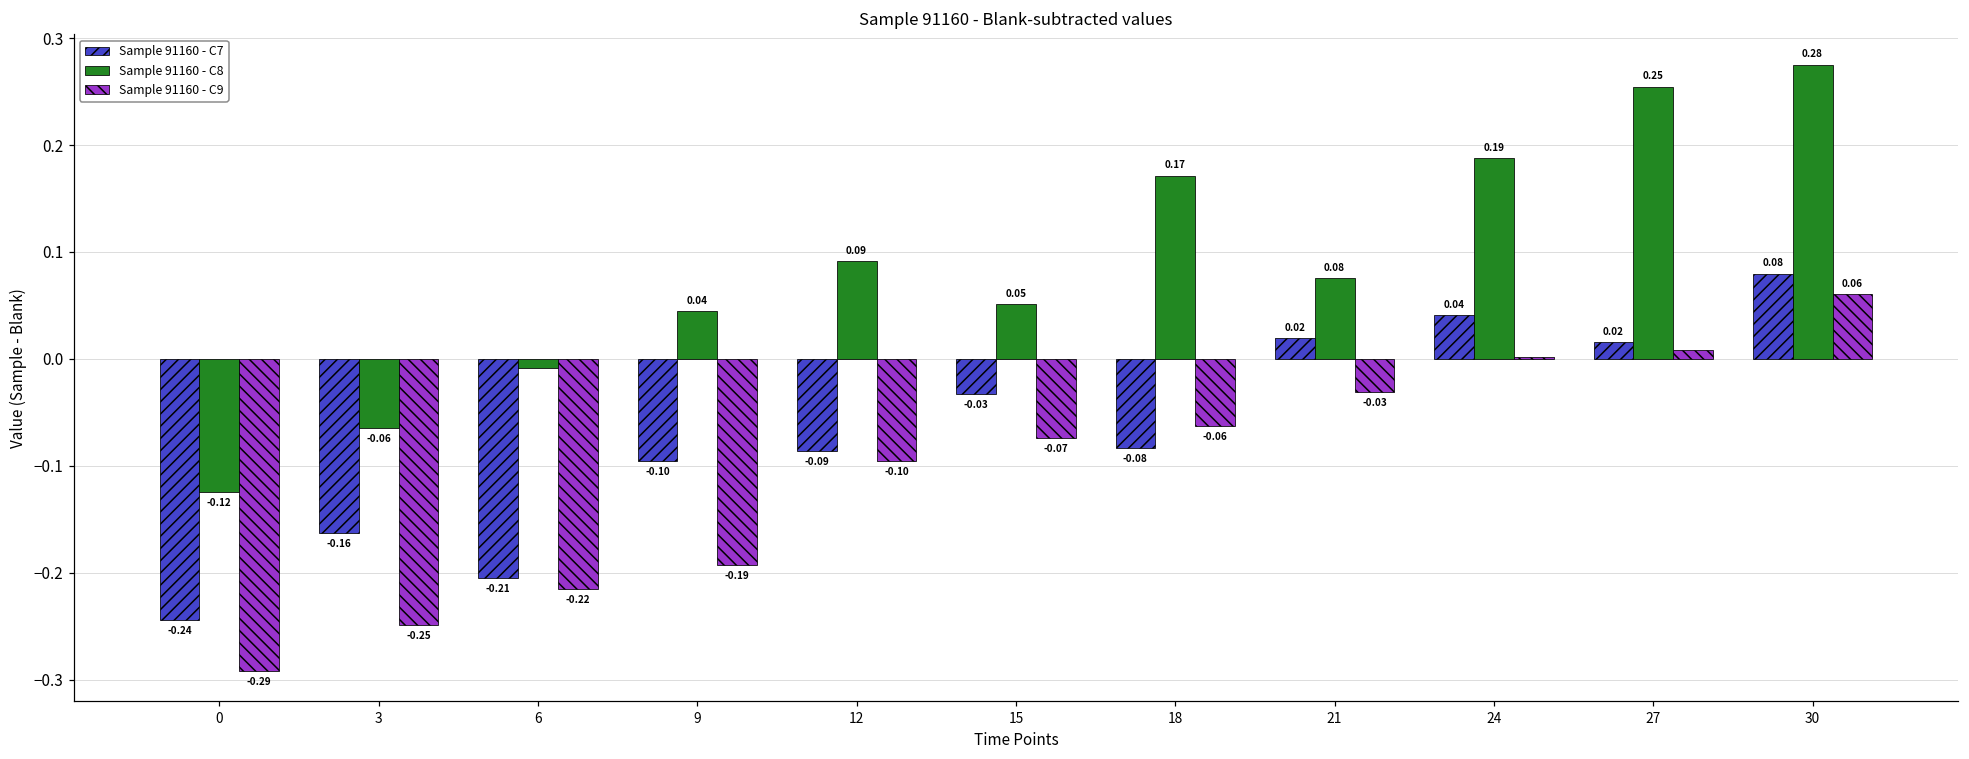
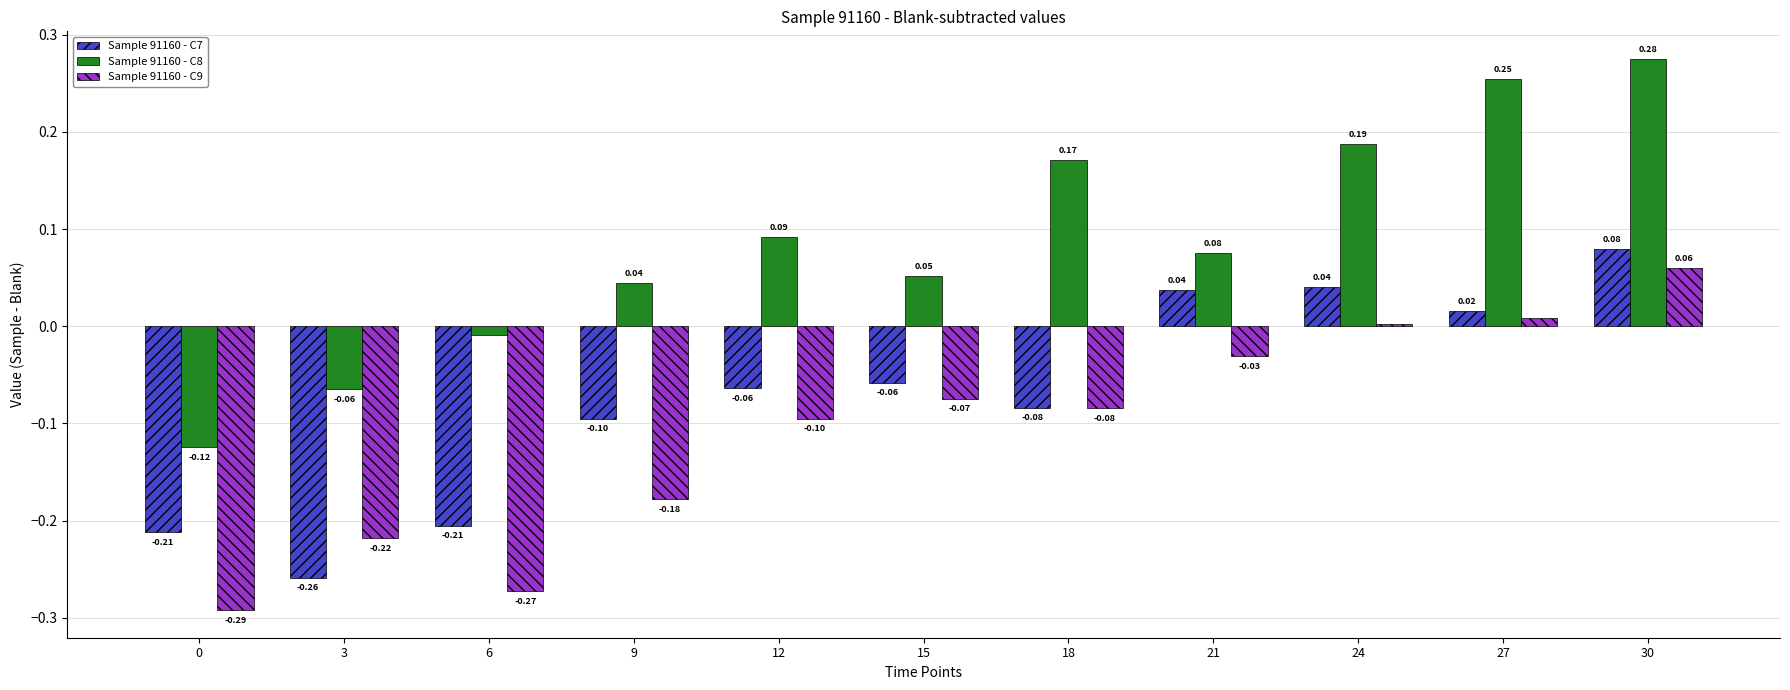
Sample 91160 - C7, 0: -0.24 -> -0.21
Sample 91160 - C7, 3: -0.16 -> -0.26
Sample 91160 - C9, 3: -0.25 -> -0.22
Sample 91160 - C9, 6: -0.22 -> -0.27
Sample 91160 - C9, 9: -0.19 -> -0.18
Sample 91160 - C7, 12: -0.09 -> -0.06
Sample 91160 - C7, 15: -0.03 -> -0.06
Sample 91160 - C9, 18: -0.06 -> -0.08
Sample 91160 - C7, 21: 0.02 -> 0.04
